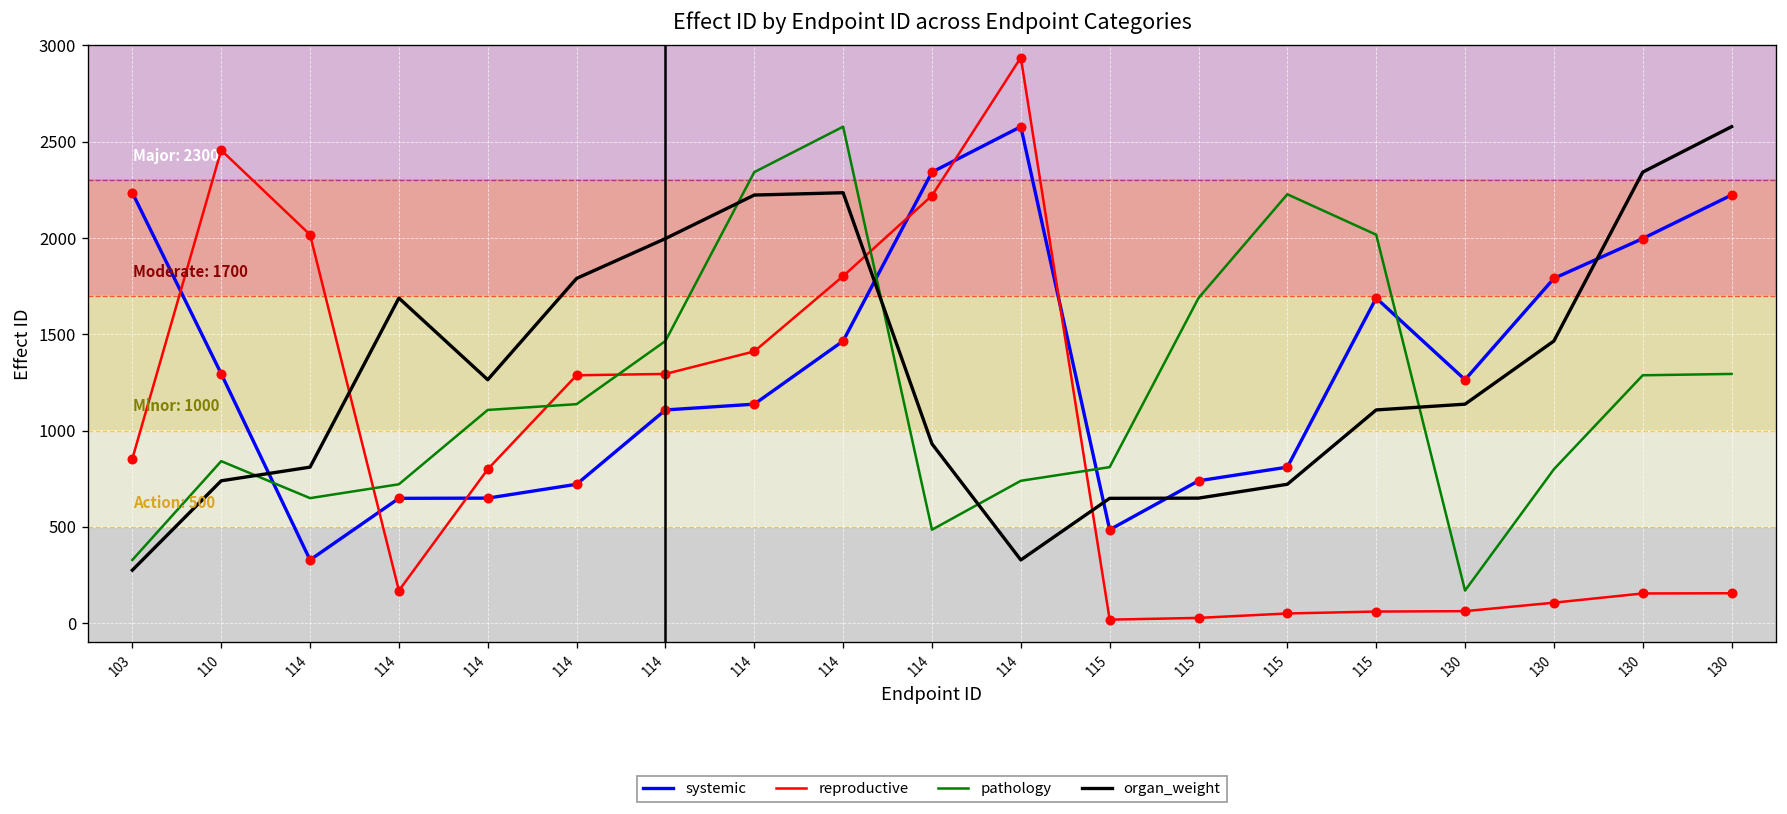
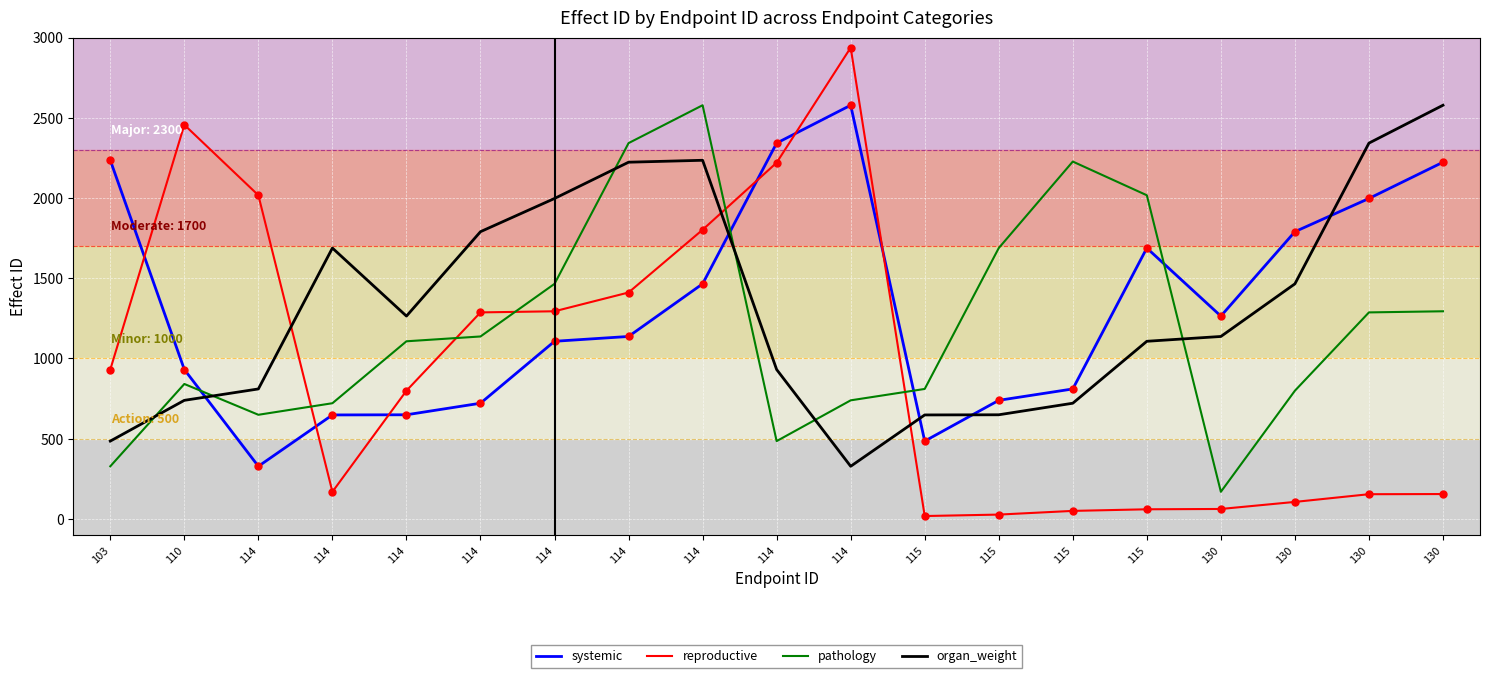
reproductive, 103: 850 -> 930
organ_weight, 103: 280 -> 490
systemic, 110: 1300 -> 930
